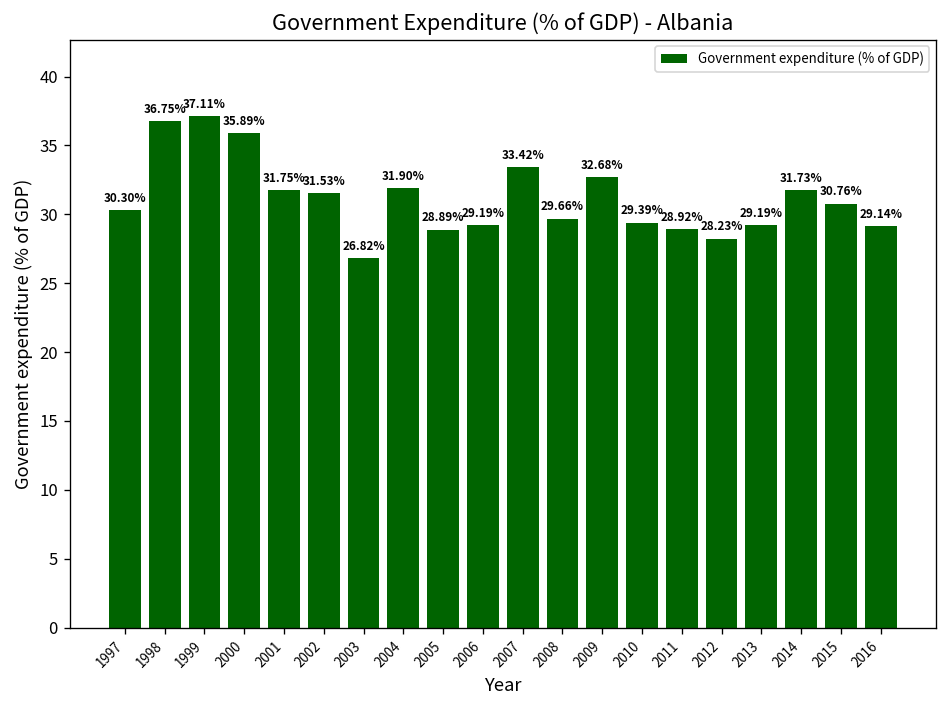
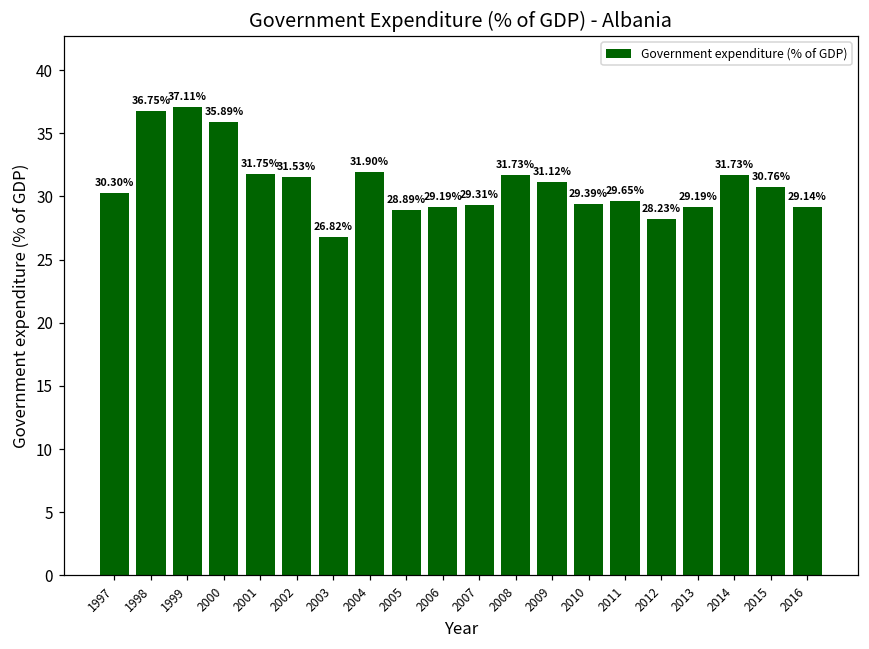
2007: 33.42% -> 29.31%
2008: 29.66% -> 31.73%
2009: 32.68% -> 31.12%
2011: 28.92% -> 29.65%
